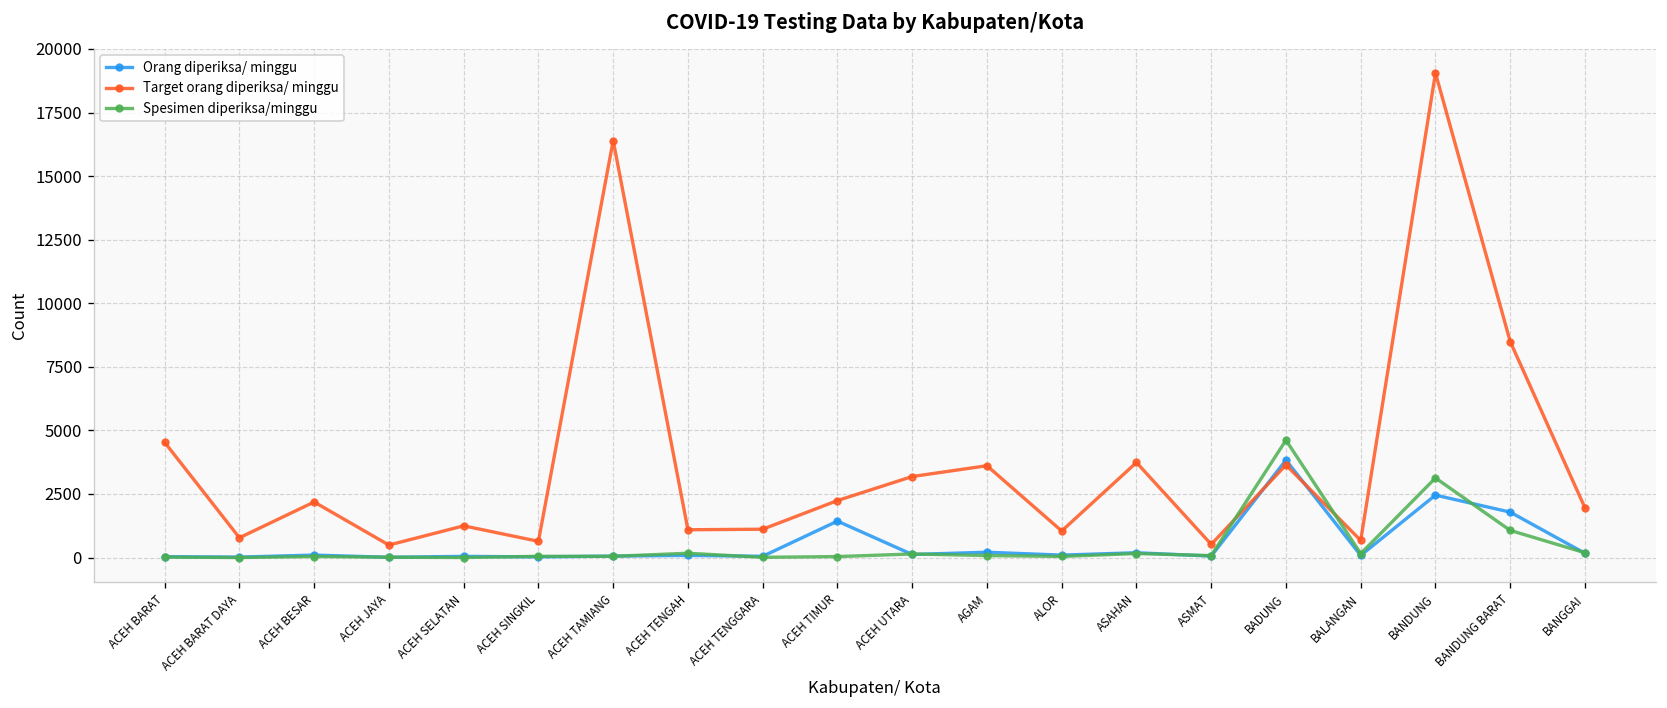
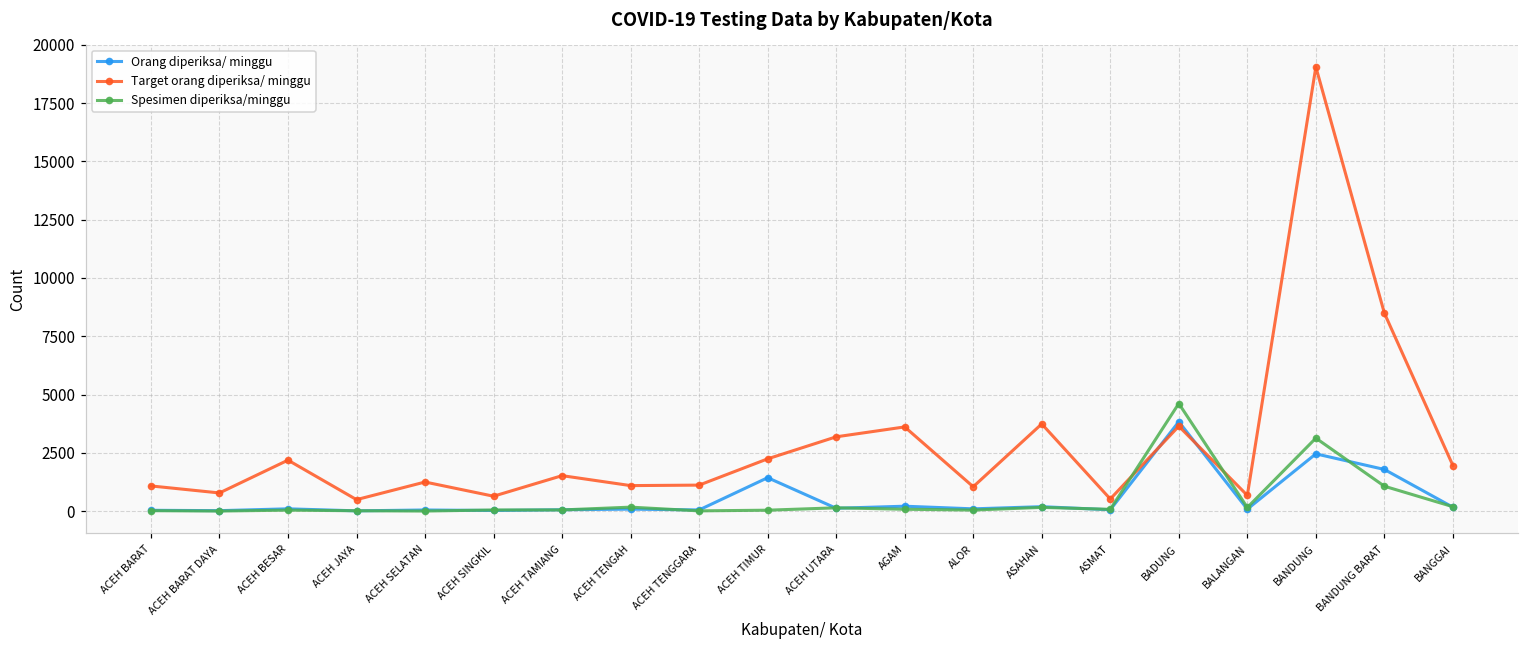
Target orang diperiksa/ minggu, ACEH BARAT: 4500 -> 1100
Target orang diperiksa/ minggu, ACEH TAMIANG: 16400 -> 1500
